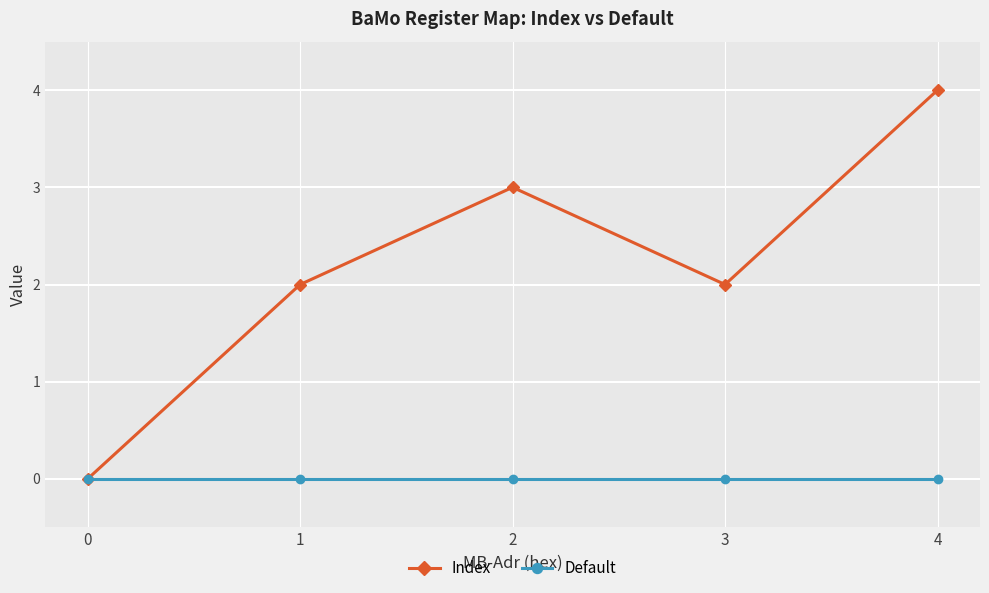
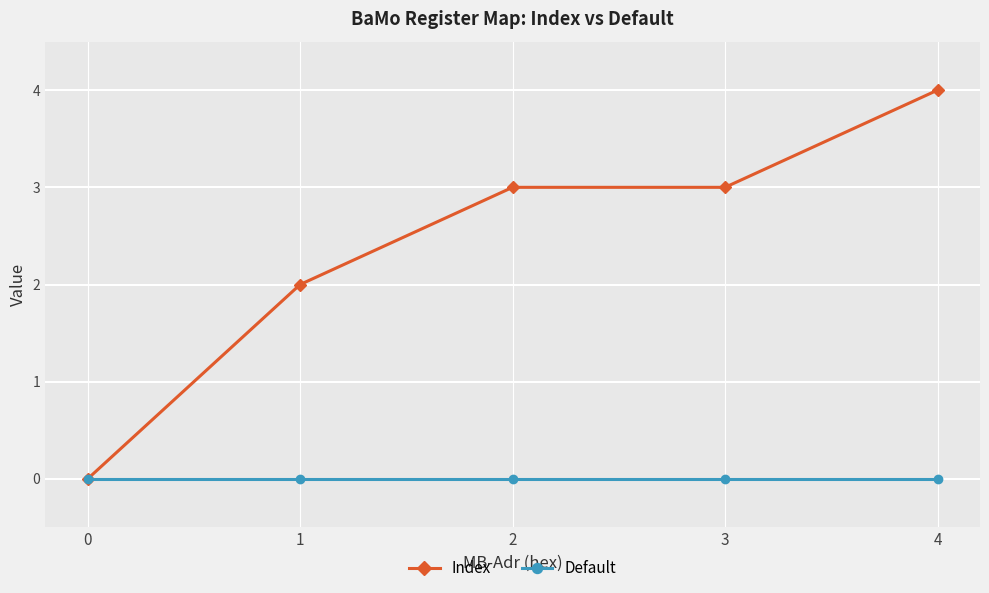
Index, 3: 2 -> 3
